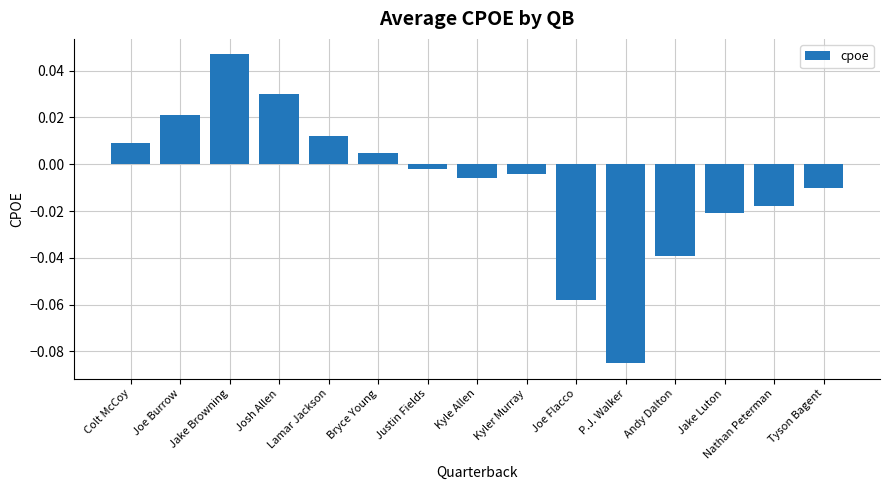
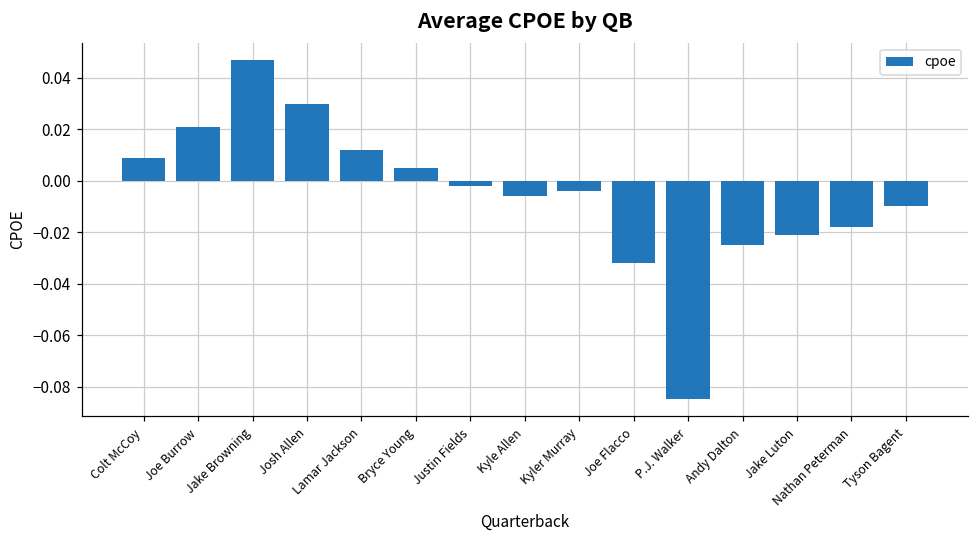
Joe Flacco: -0.058 -> -0.032
Andy Dalton: -0.039 -> -0.025
